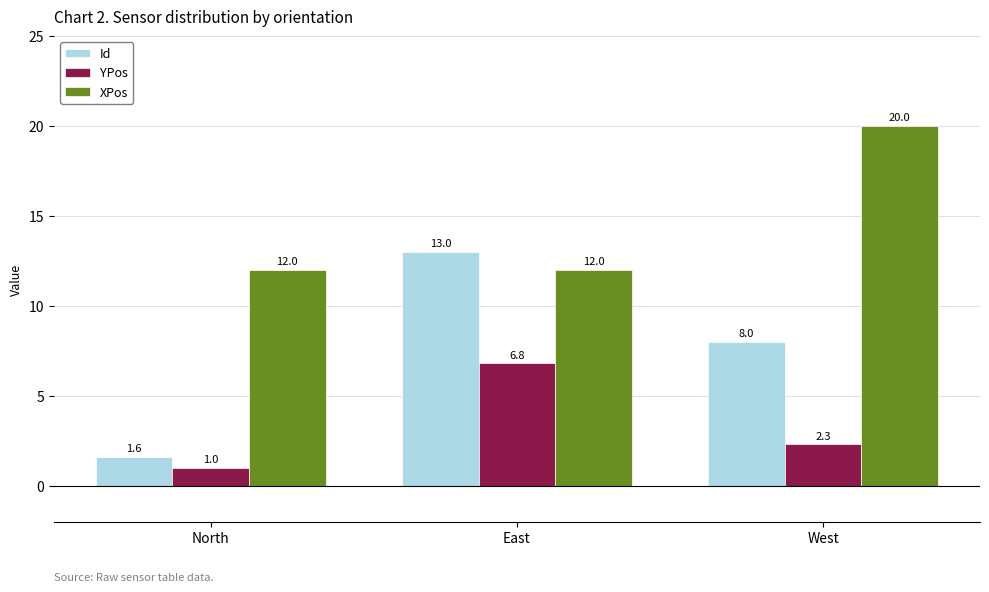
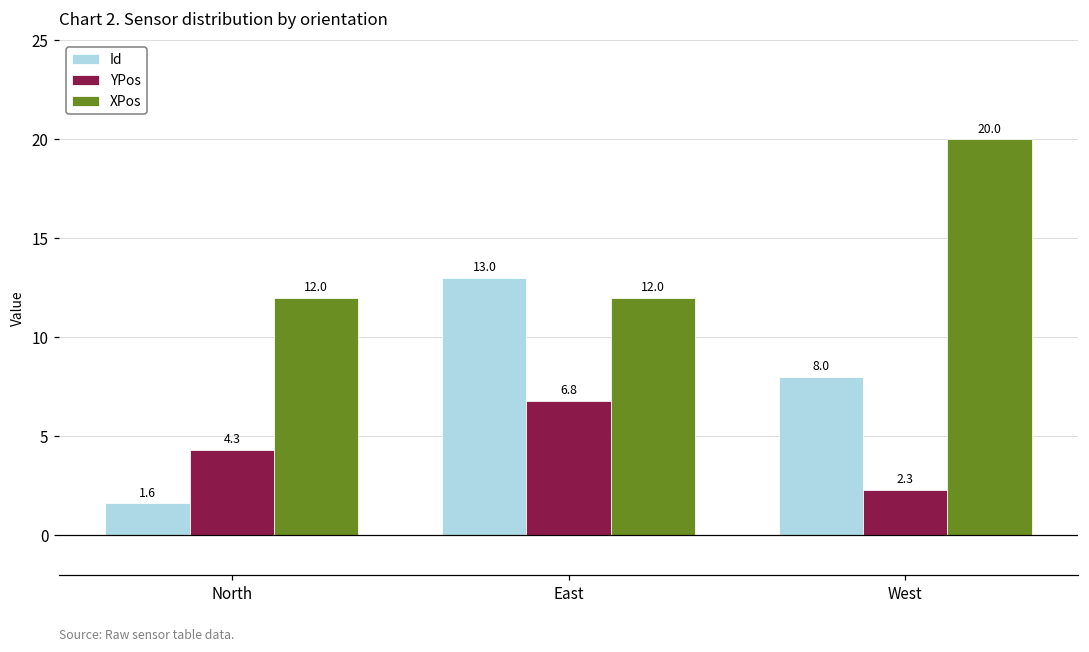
YPos, North: 1.0 -> 4.3
